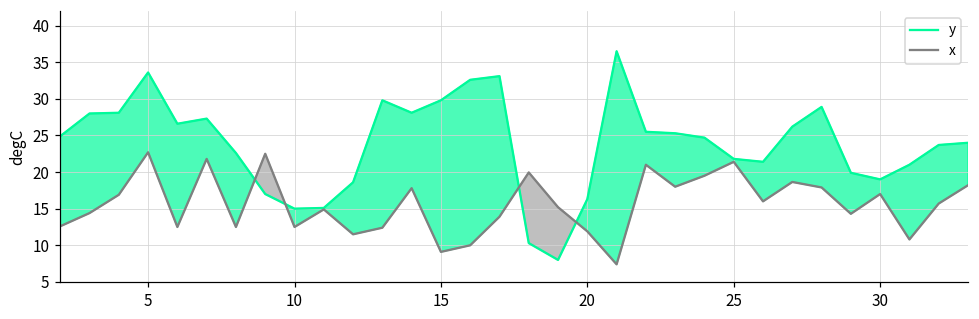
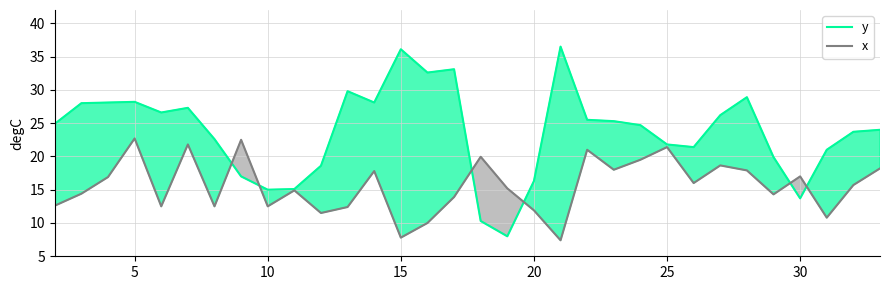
y, 5: 34 -> 28
y, 15: 30 -> 36
x, 15: 9 -> 8
y, 30: 19 -> 14
